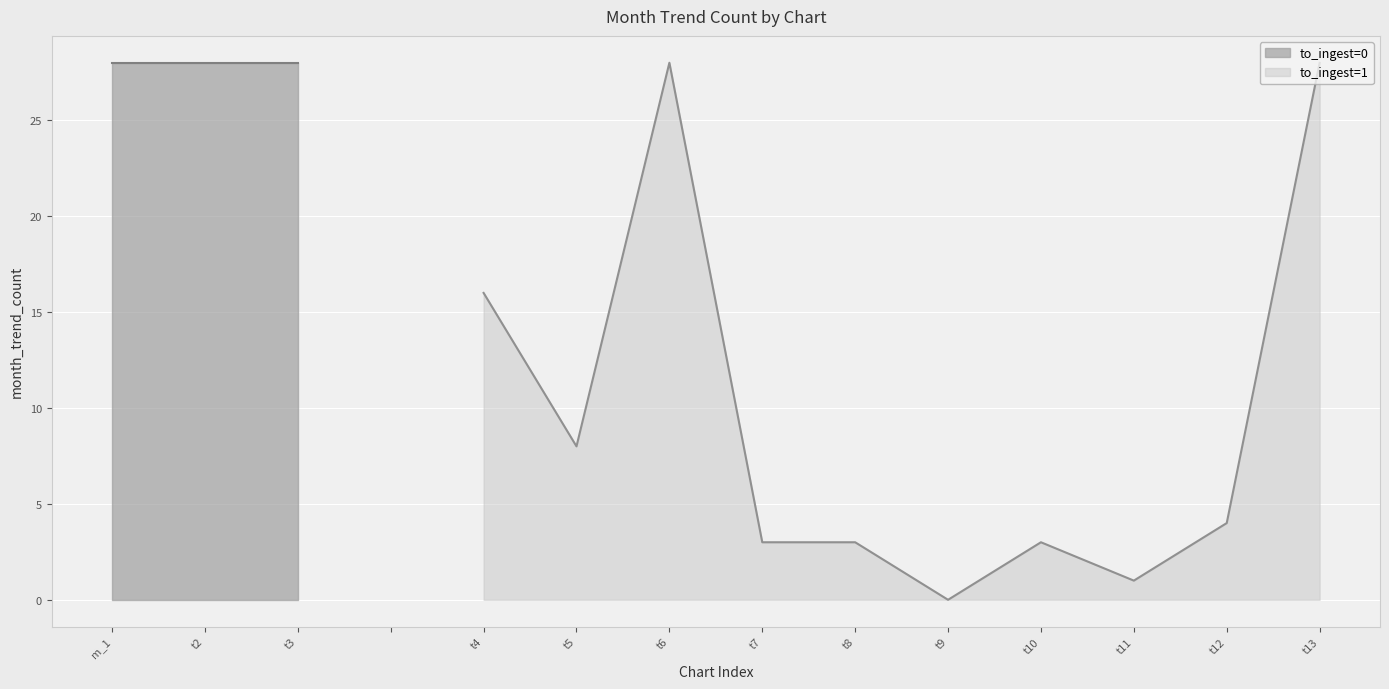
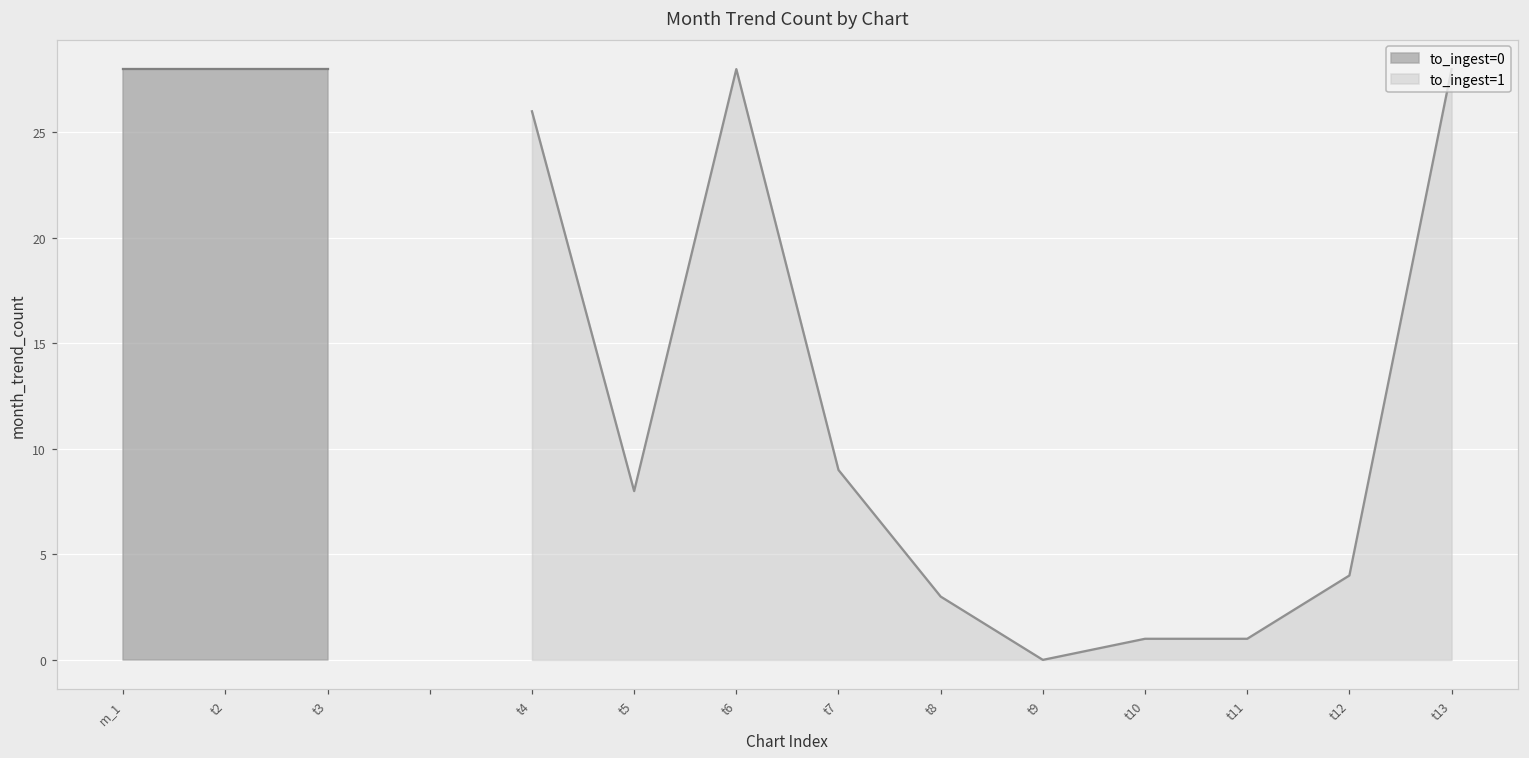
to_ingest=1, t4: 16 -> 26
to_ingest=1, t7: 3 -> 9
to_ingest=1, t10: 3 -> 1
